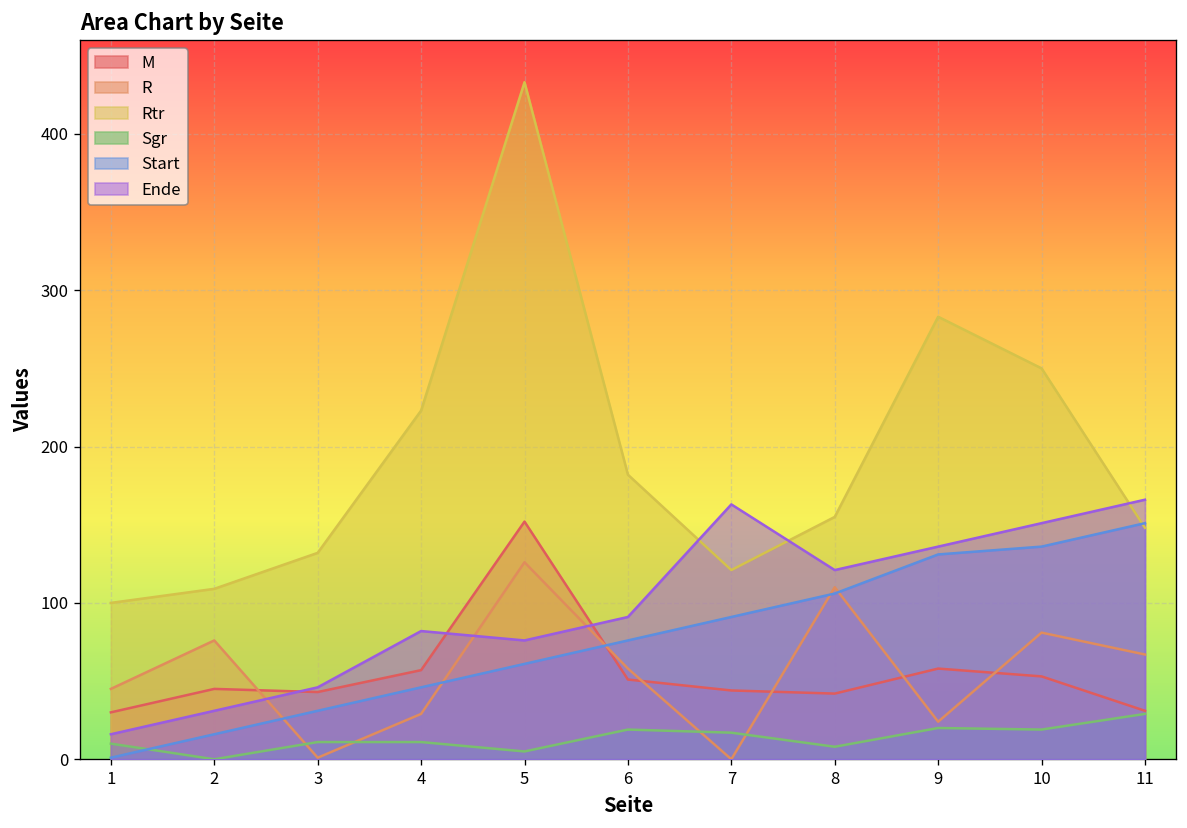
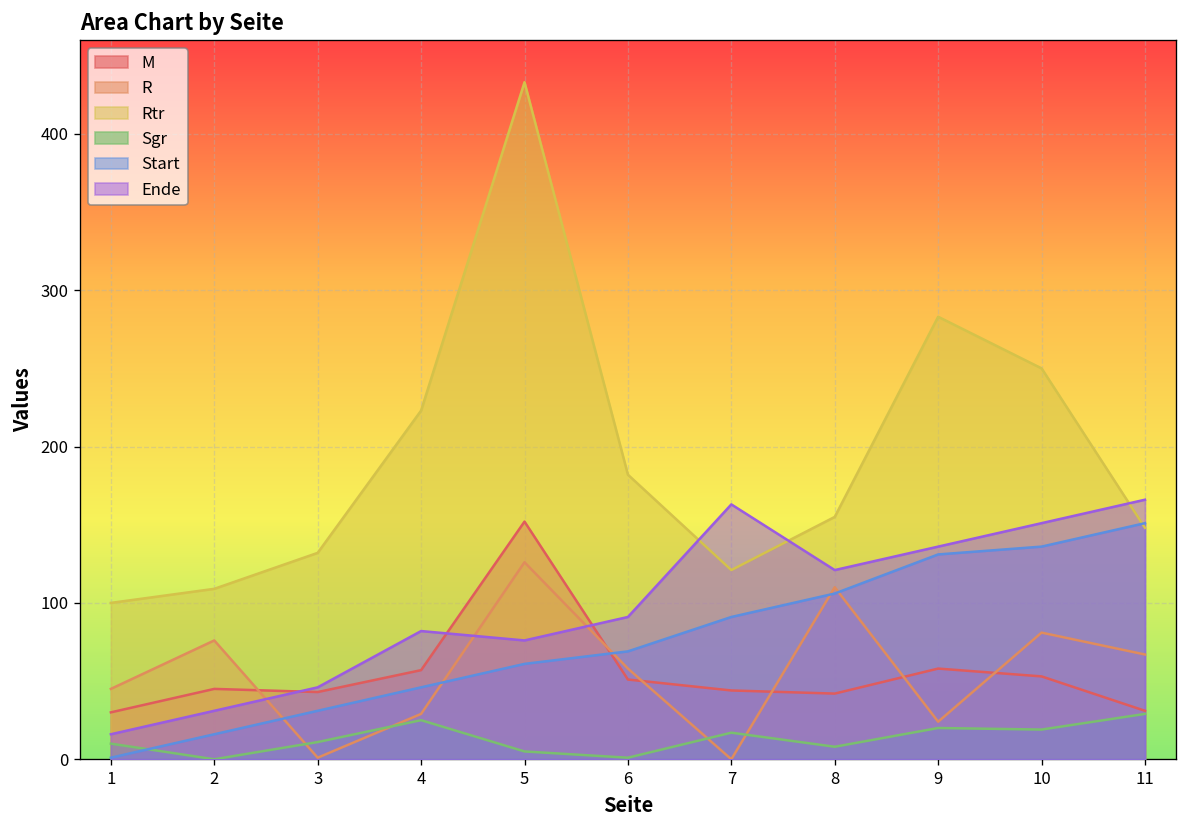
Sgr, 4: 11 -> 25
Sgr, 6: 19 -> 1
Start, 6: 76 -> 69
